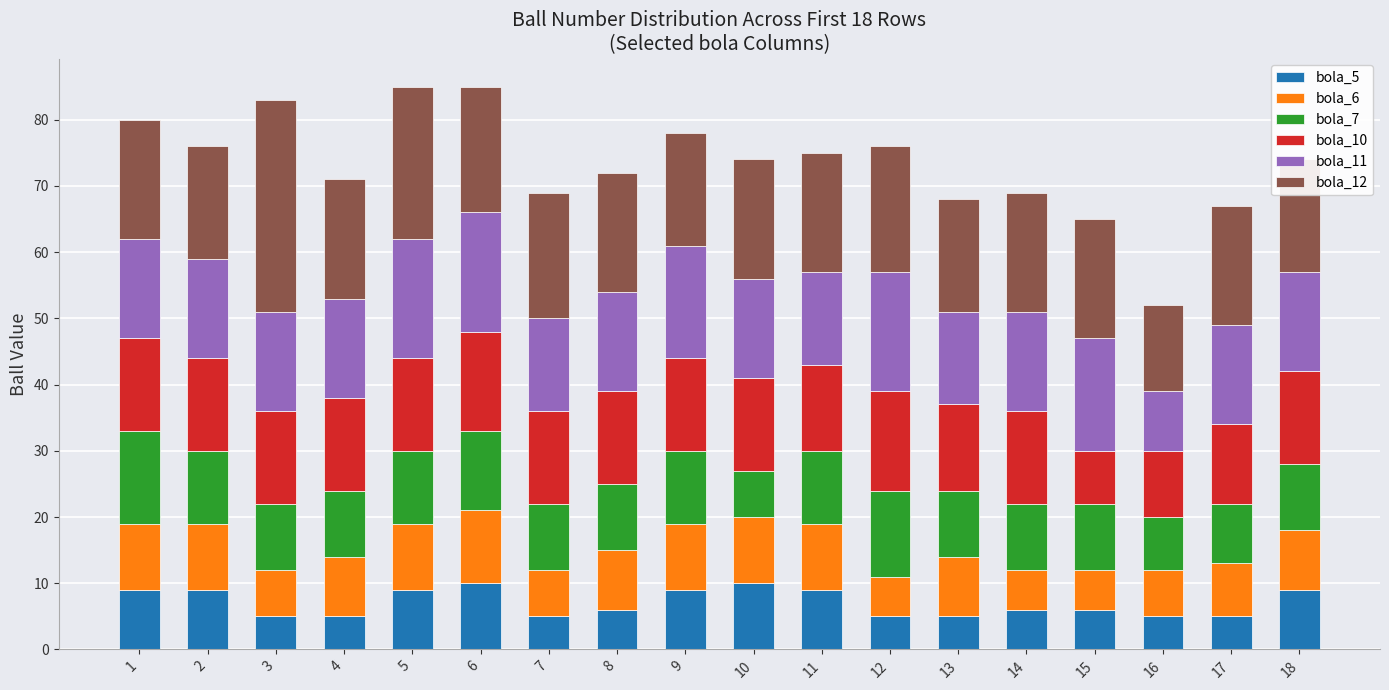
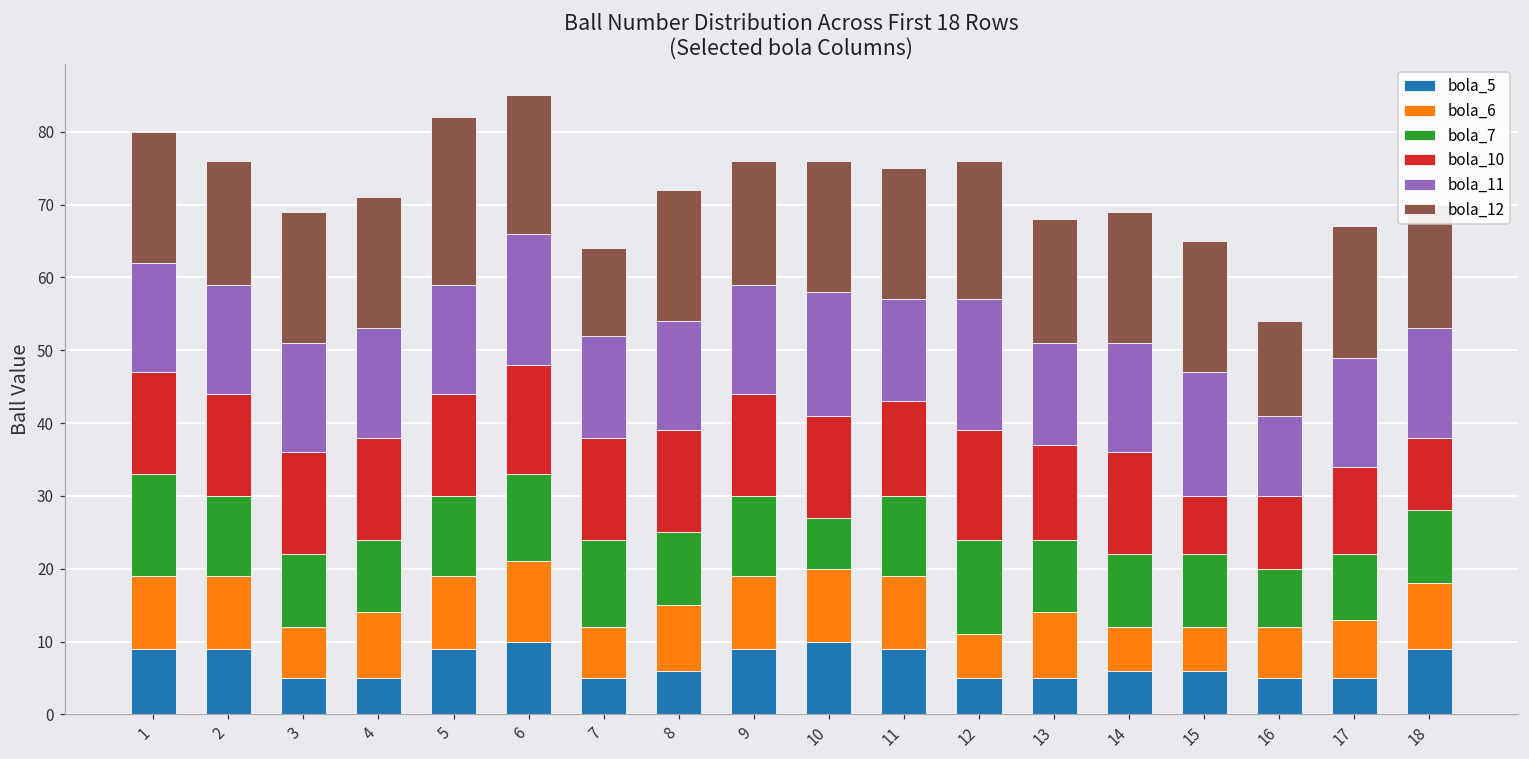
bola_12, 3: 32 -> 18
bola_11, 5: 18 -> 15
bola_7, 7: 10 -> 12
bola_12, 7: 19 -> 12
bola_11, 9: 17 -> 15
bola_11, 10: 15 -> 17
bola_11, 16: 9 -> 11
bola_10, 18: 14 -> 10
